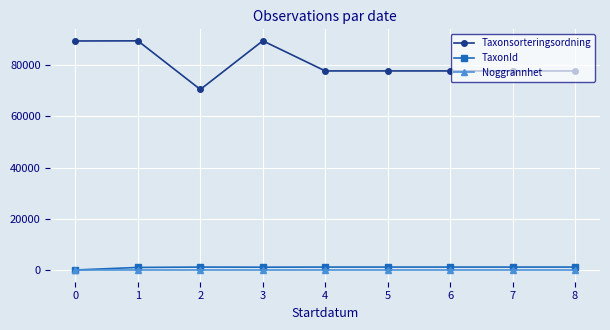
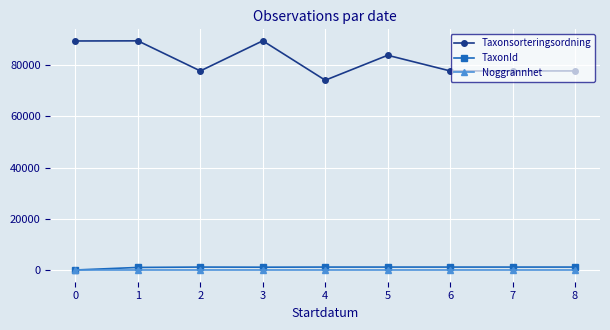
Taxonsorteringsordning, 2: 70000 -> 78000
Taxonsorteringsordning, 4: 78000 -> 74000
Taxonsorteringsordning, 5: 78000 -> 84000
